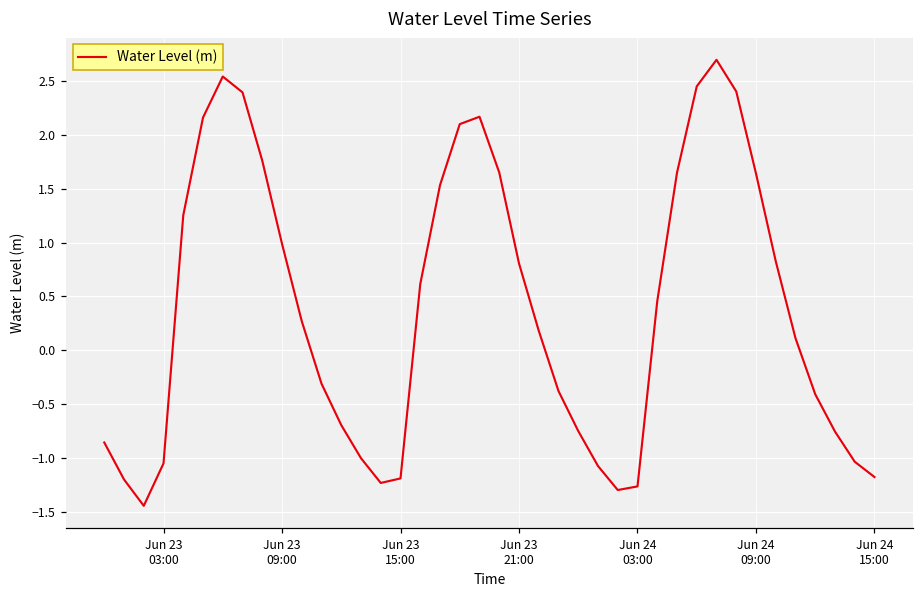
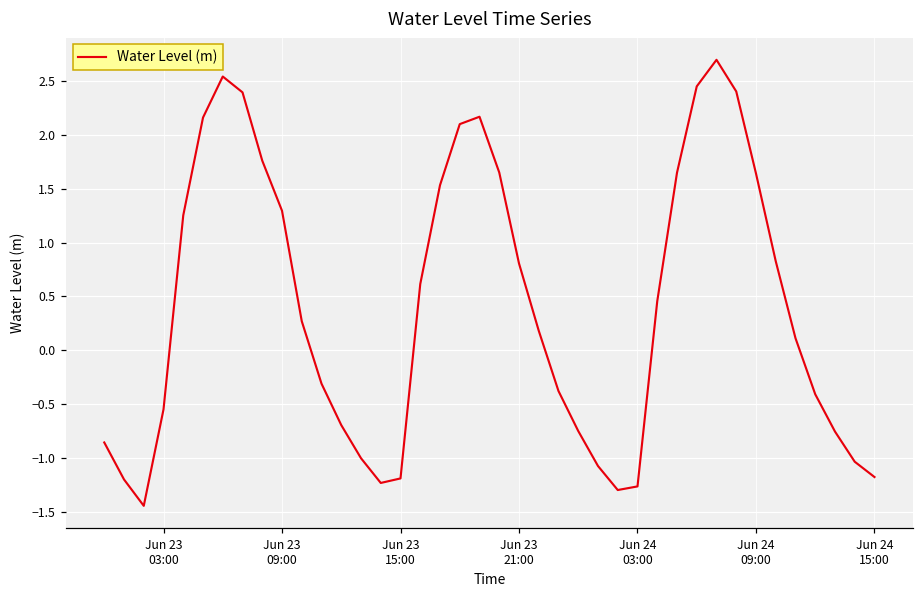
Jun 23 03:00: -1.0 -> -0.5
Jun 23 09:00: 1.0 -> 1.3
